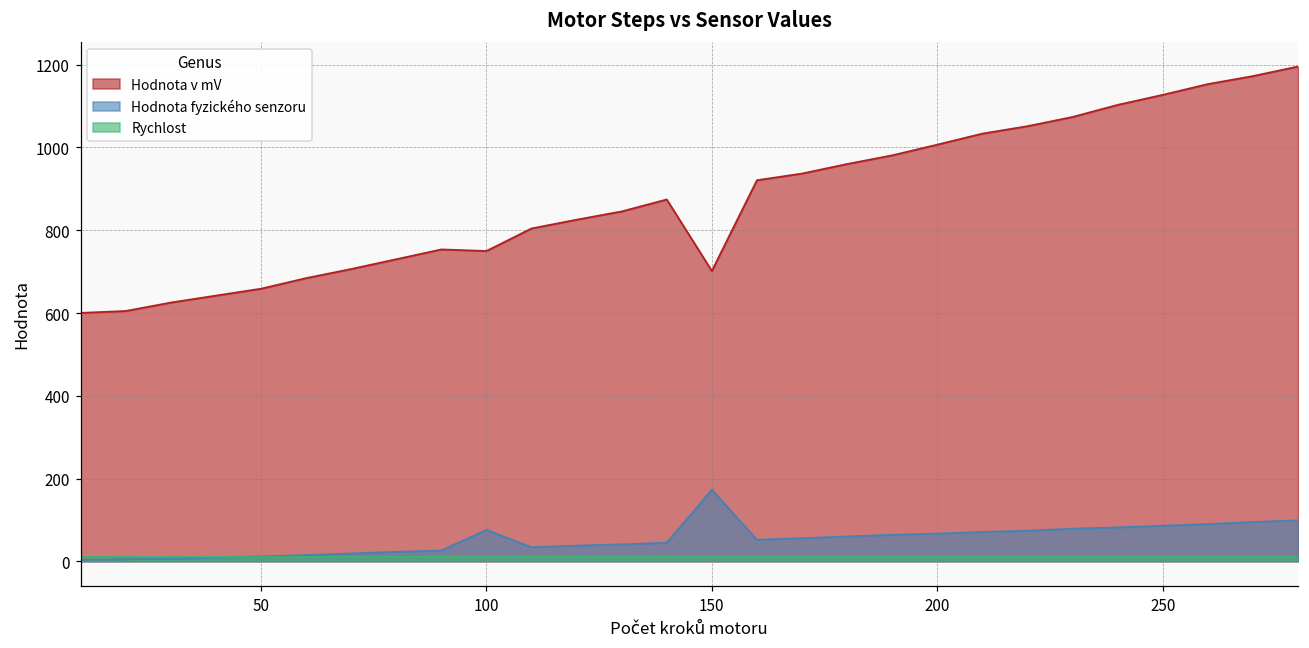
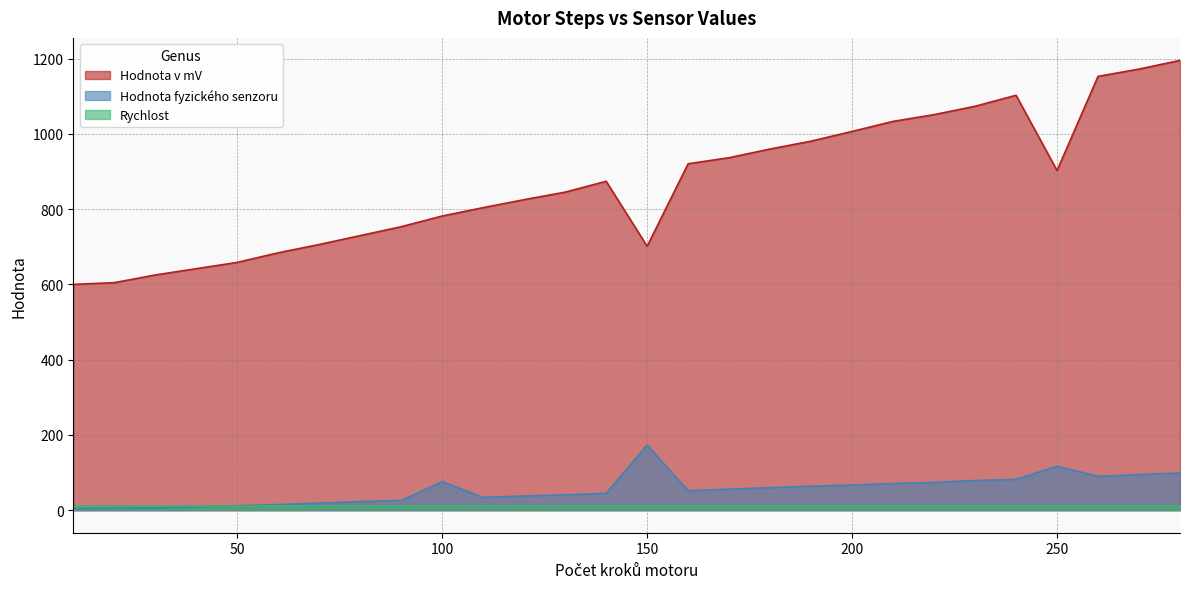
Hodnota v mV, 100: 750 -> 780
Hodnota v mV, 250: 1130 -> 900
Hodnota fyzického senzoru, 250: 90 -> 120
